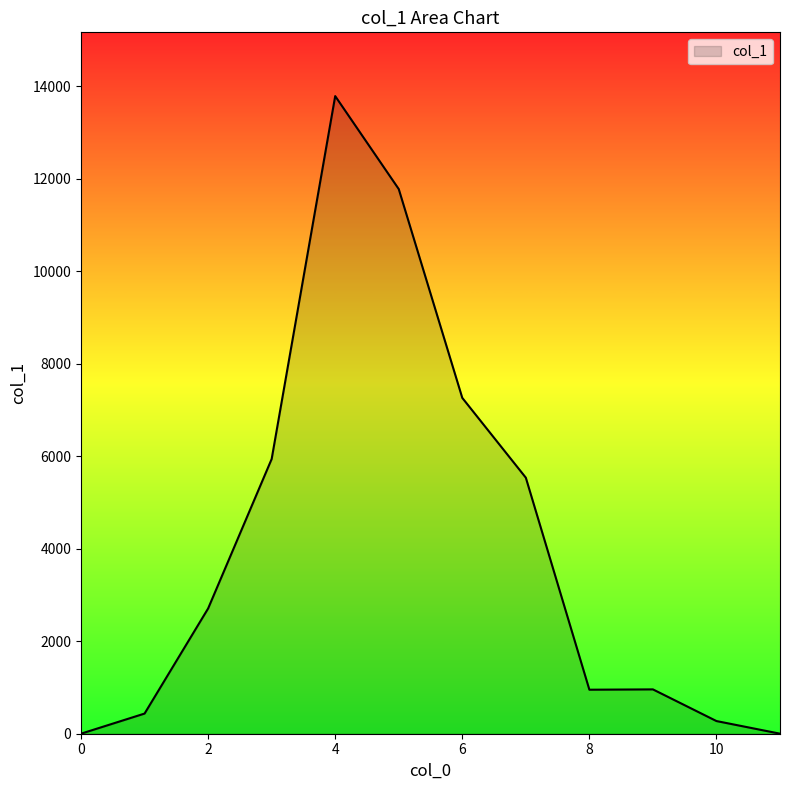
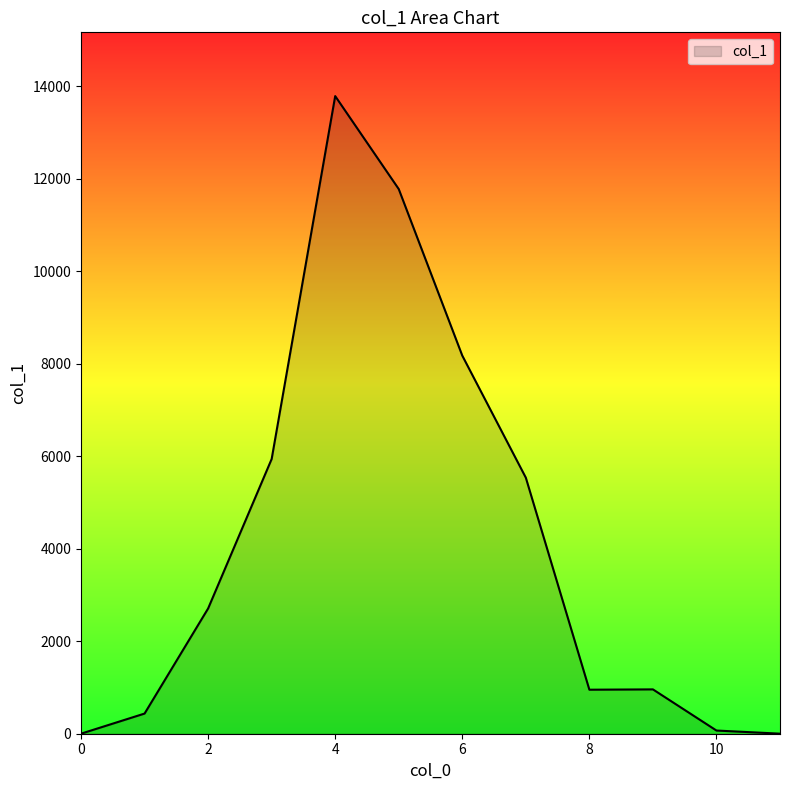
6: 7300 -> 8200
10: 300 -> 100
